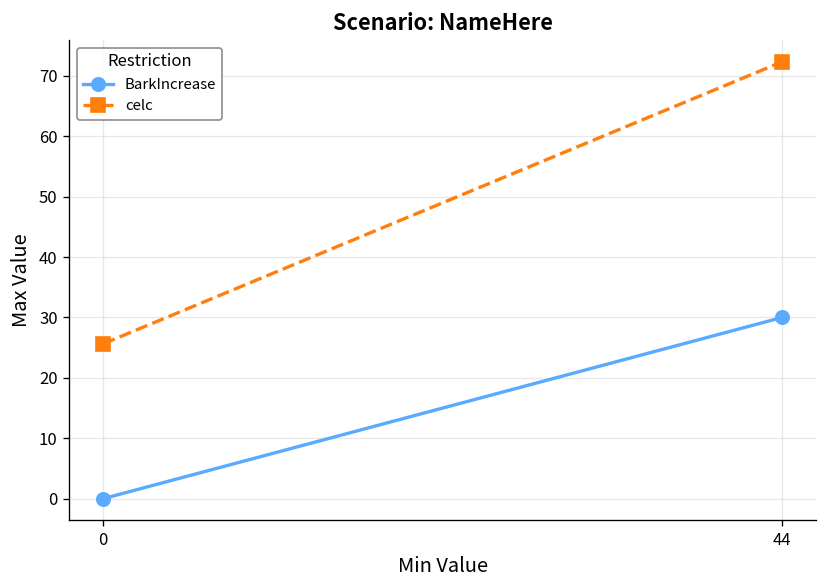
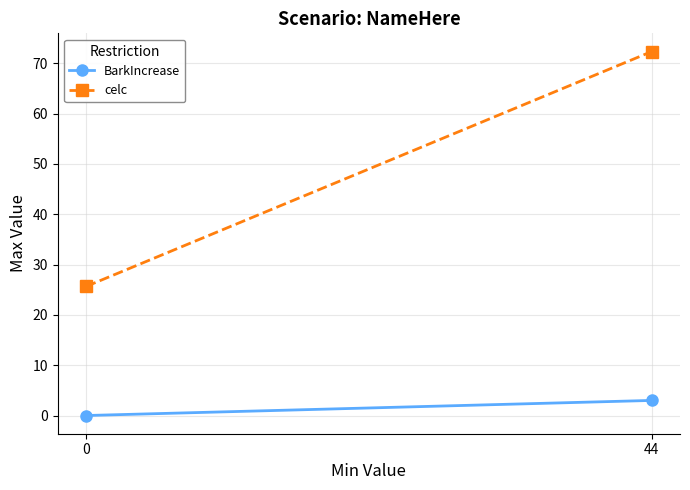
BarkIncrease, 44: 30 -> 3
